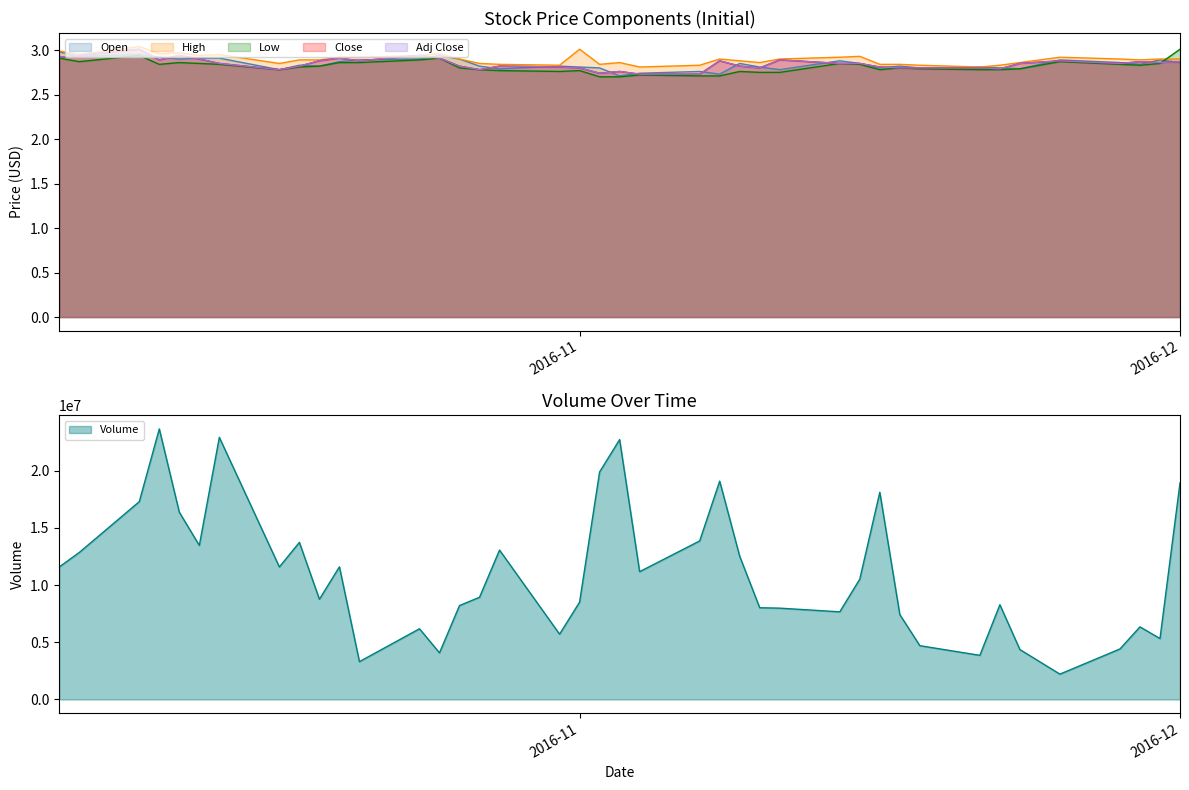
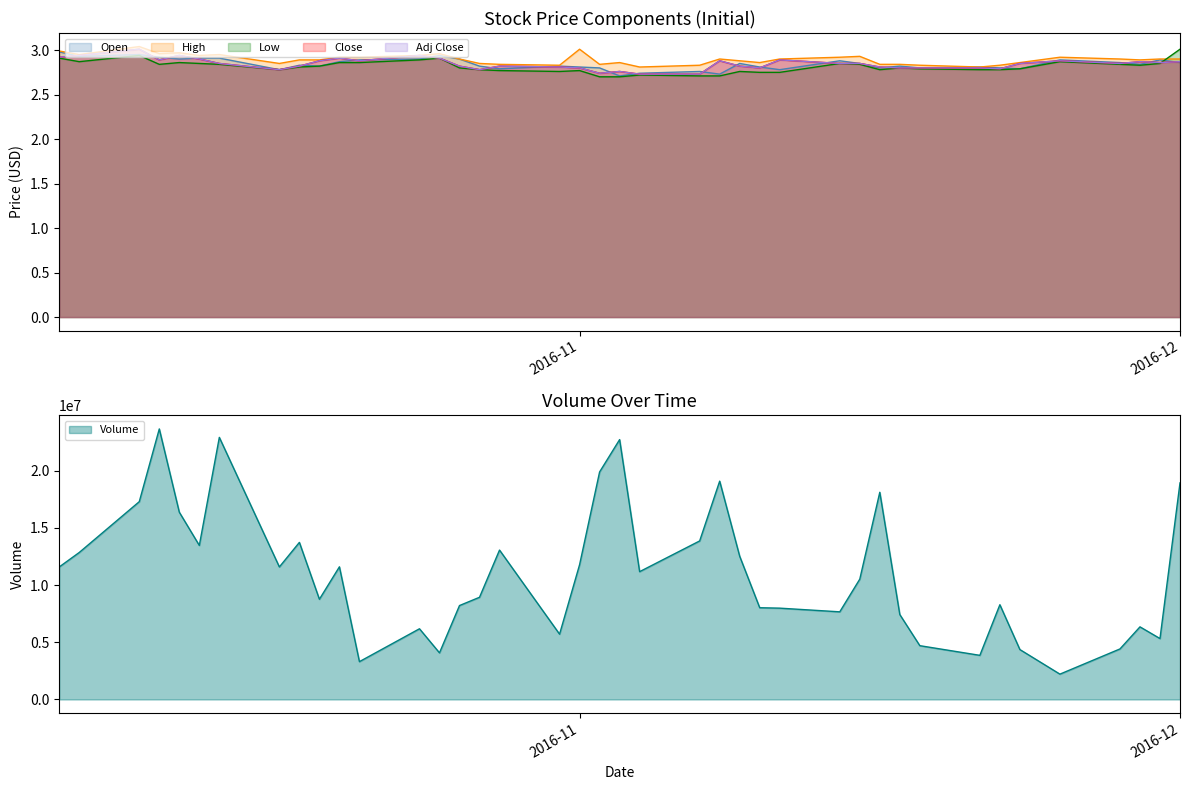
Volume Over Time, 2016-11: 8500000 -> 11800000
